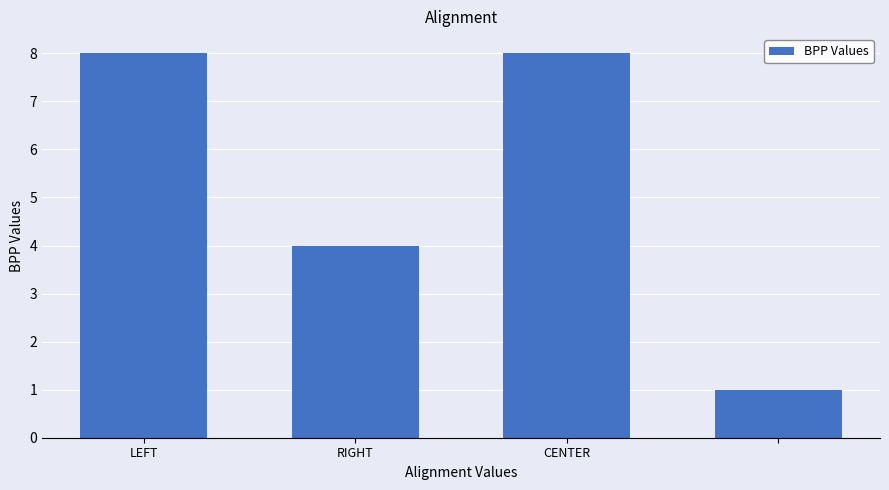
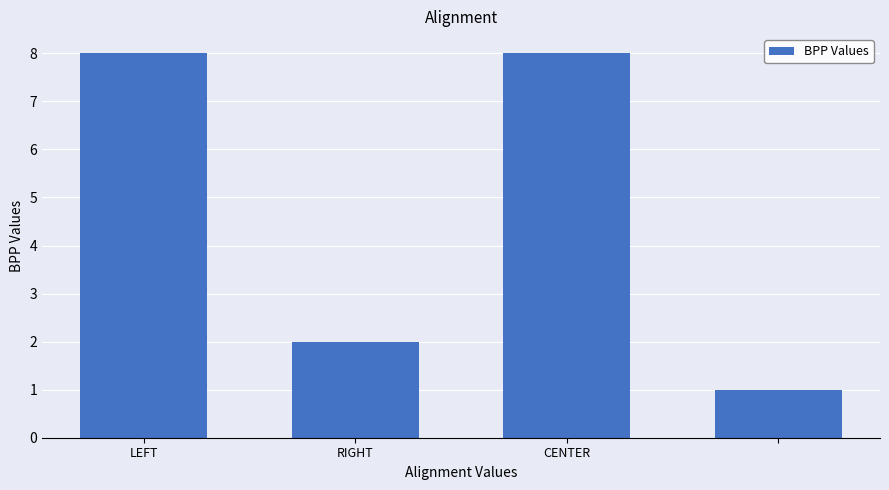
RIGHT: 4 -> 2
